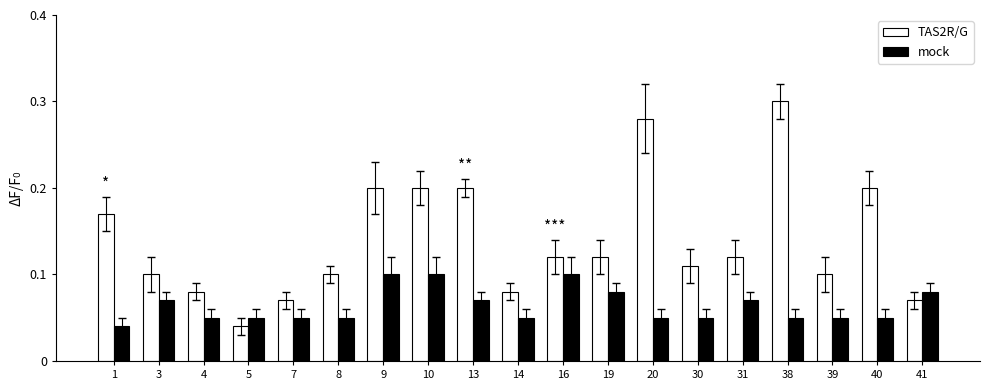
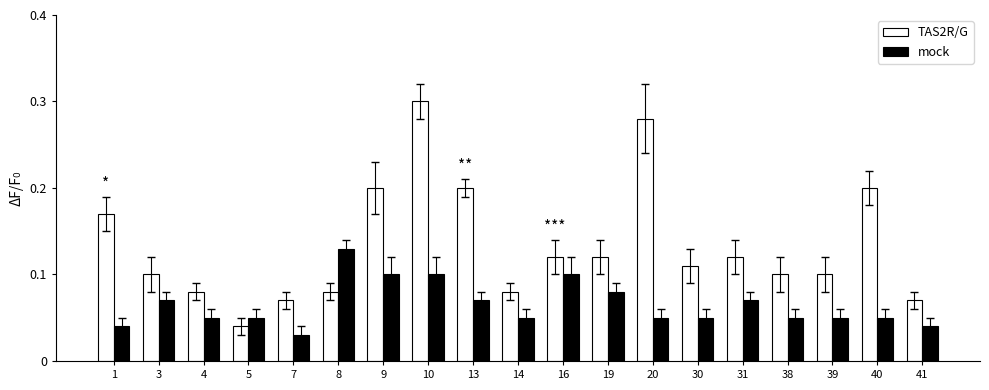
mock, 7: 0.05 -> 0.03
TAS2R/G, 8: 0.10 -> 0.08
mock, 8: 0.05 -> 0.13
TAS2R/G, 10: 0.2 -> 0.3
TAS2R/G, 38: 0.3 -> 0.1
mock, 41: 0.08 -> 0.04
